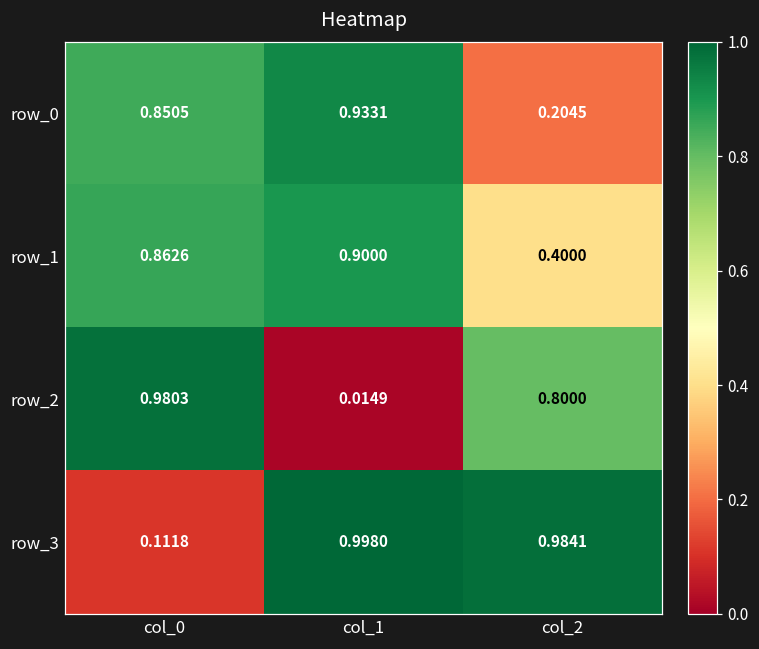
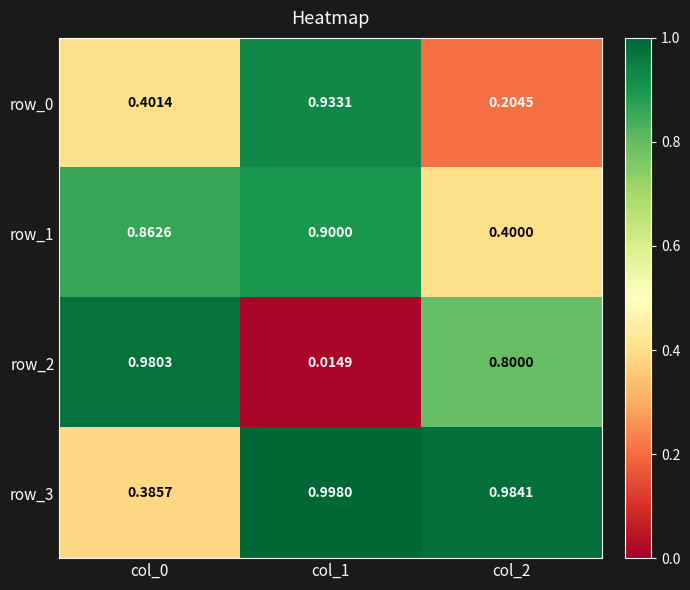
row_0, col_0: 0.8505 -> 0.4014
row_3, col_0: 0.1118 -> 0.3857
